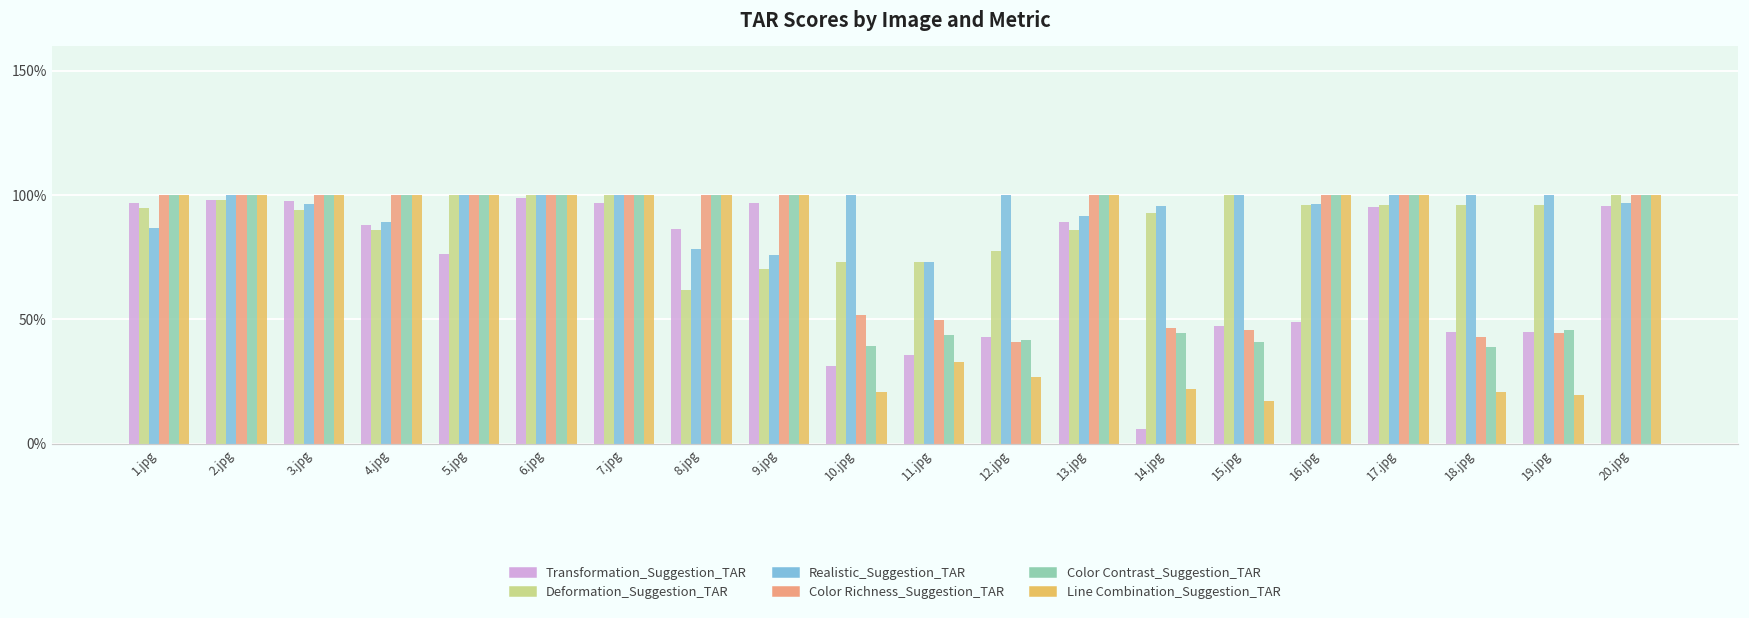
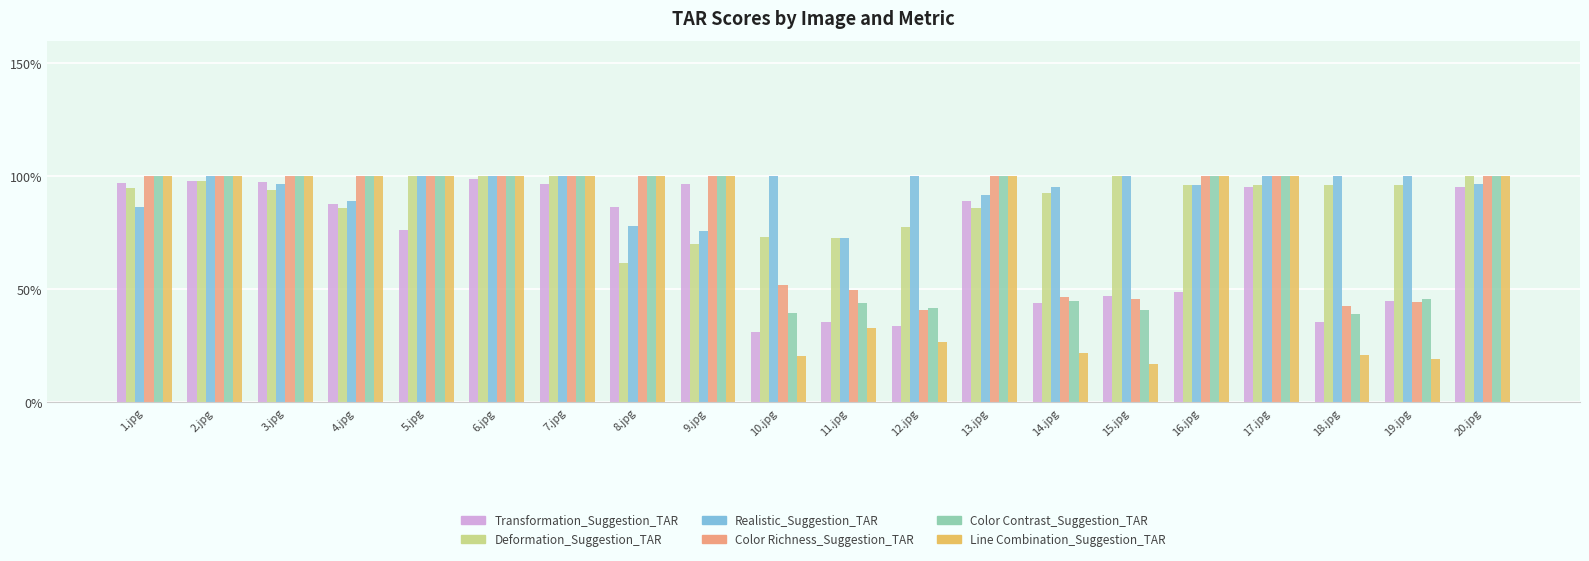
Transformation_Suggestion_TAR, 12.jpg: 43% -> 34%
Transformation_Suggestion_TAR, 14.jpg: 6% -> 44%
Transformation_Suggestion_TAR, 18.jpg: 45% -> 36%
